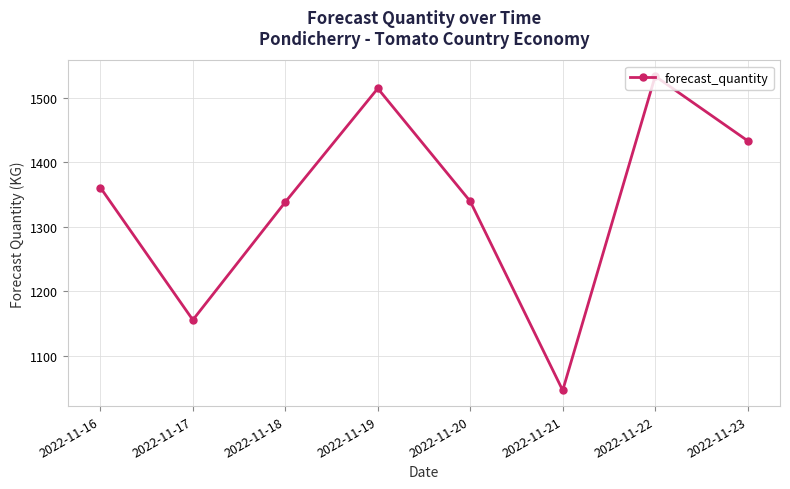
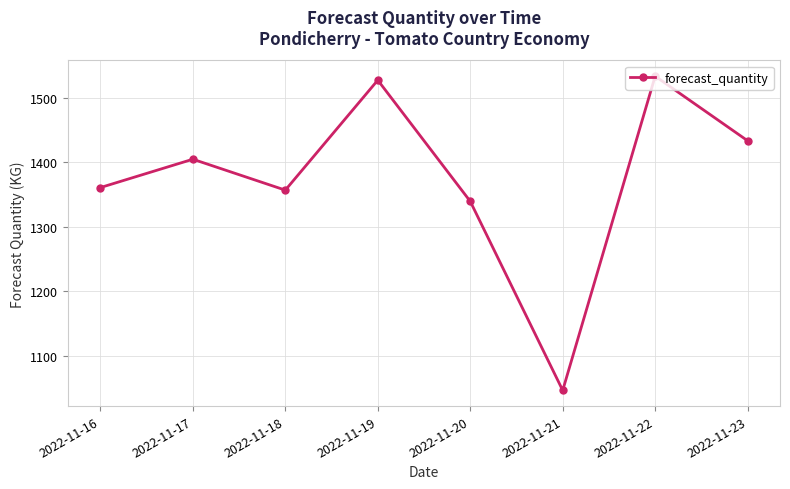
2022-11-17: 1160 -> 1410
2022-11-18: 1340 -> 1360
2022-11-19: 1520 -> 1530
